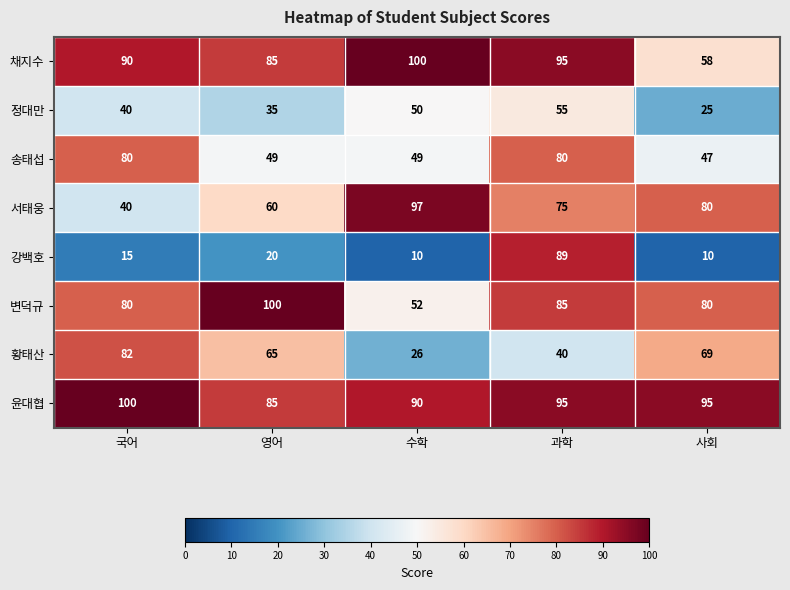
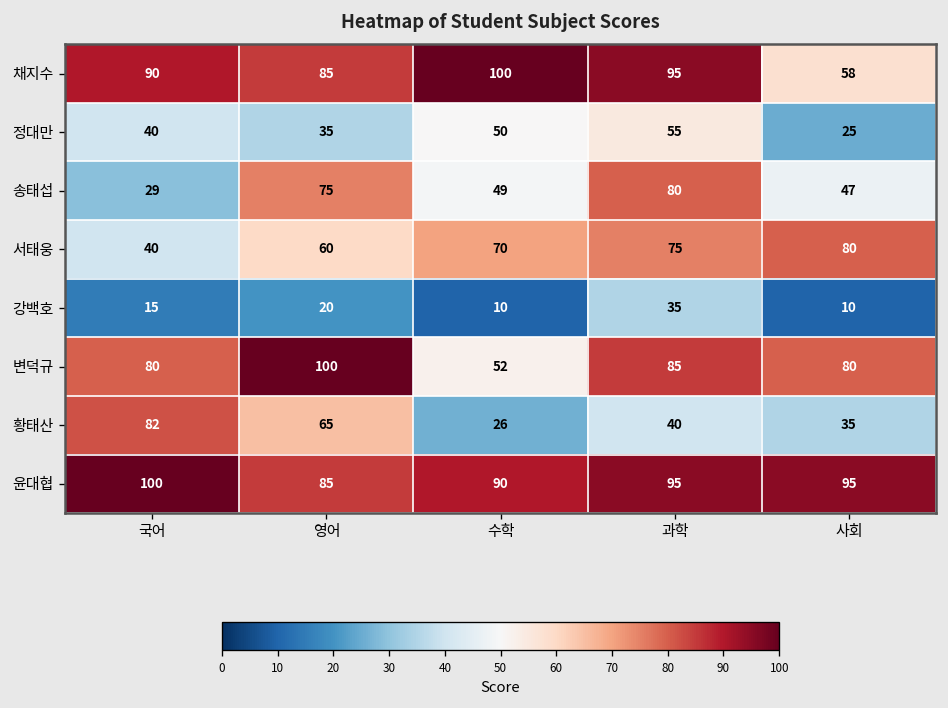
송태섭, 국어: 80 -> 29
송태섭, 영어: 49 -> 75
서태웅, 수학: 97 -> 70
강백호, 과학: 89 -> 35
황태산, 사회: 69 -> 35
